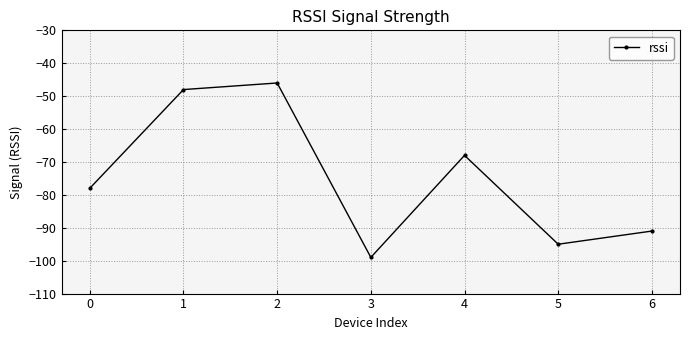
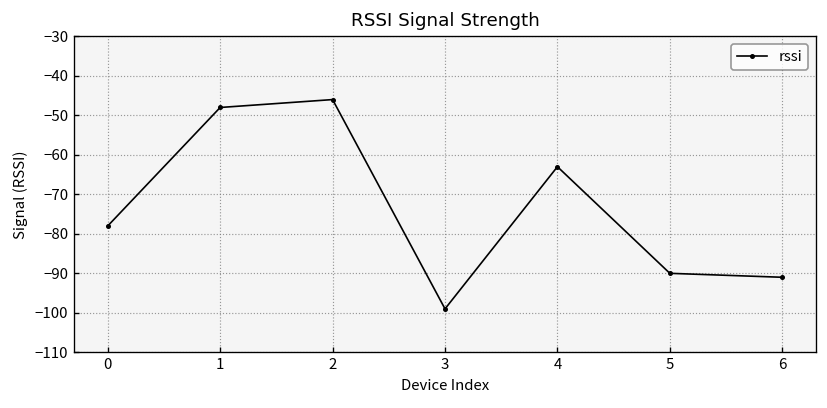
4: -68 -> -63
5: -95 -> -90
